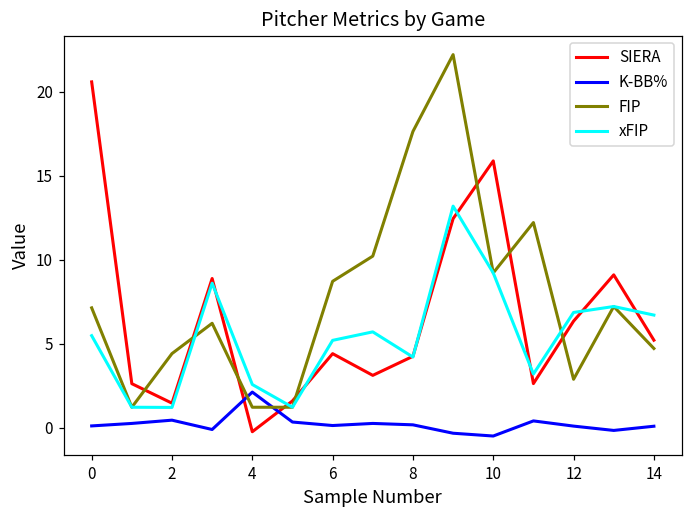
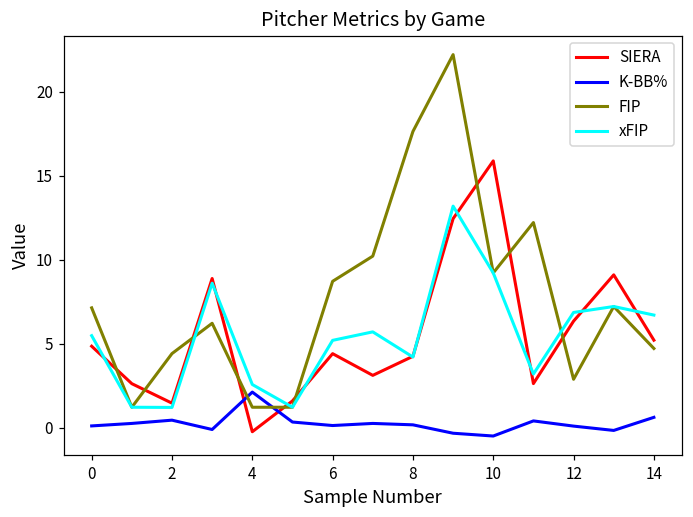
SIERA, 0: 20.6 -> 4.8
K-BB%, 14: 0.1 -> 0.6
